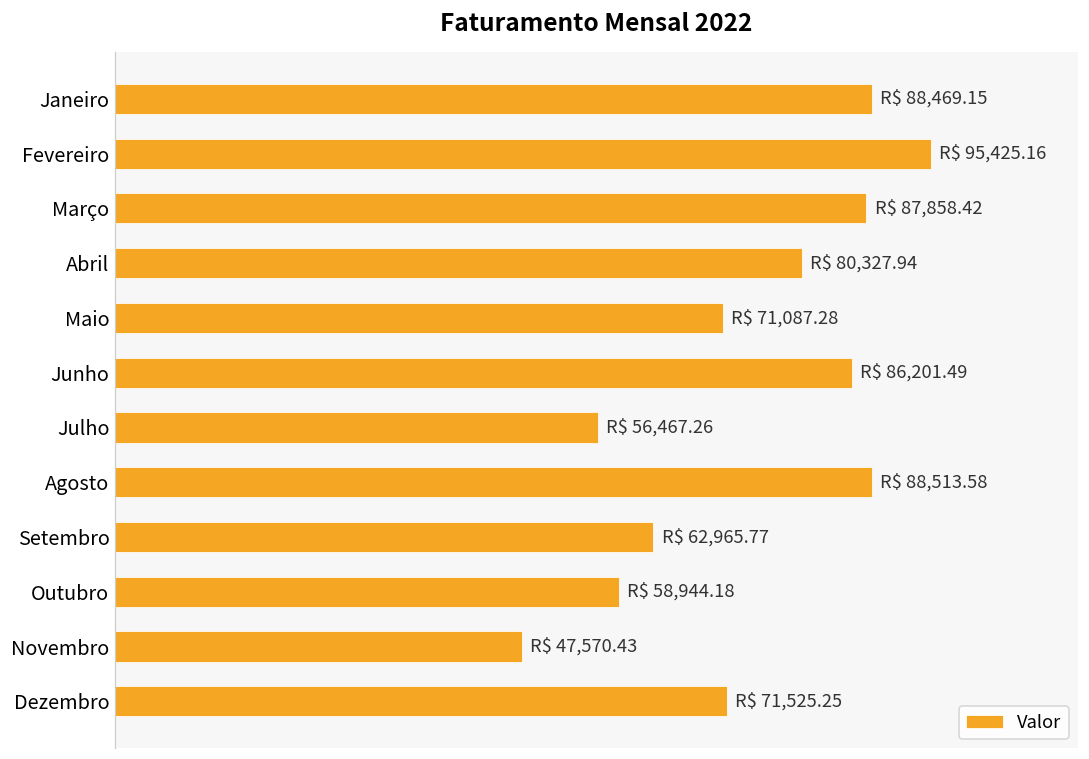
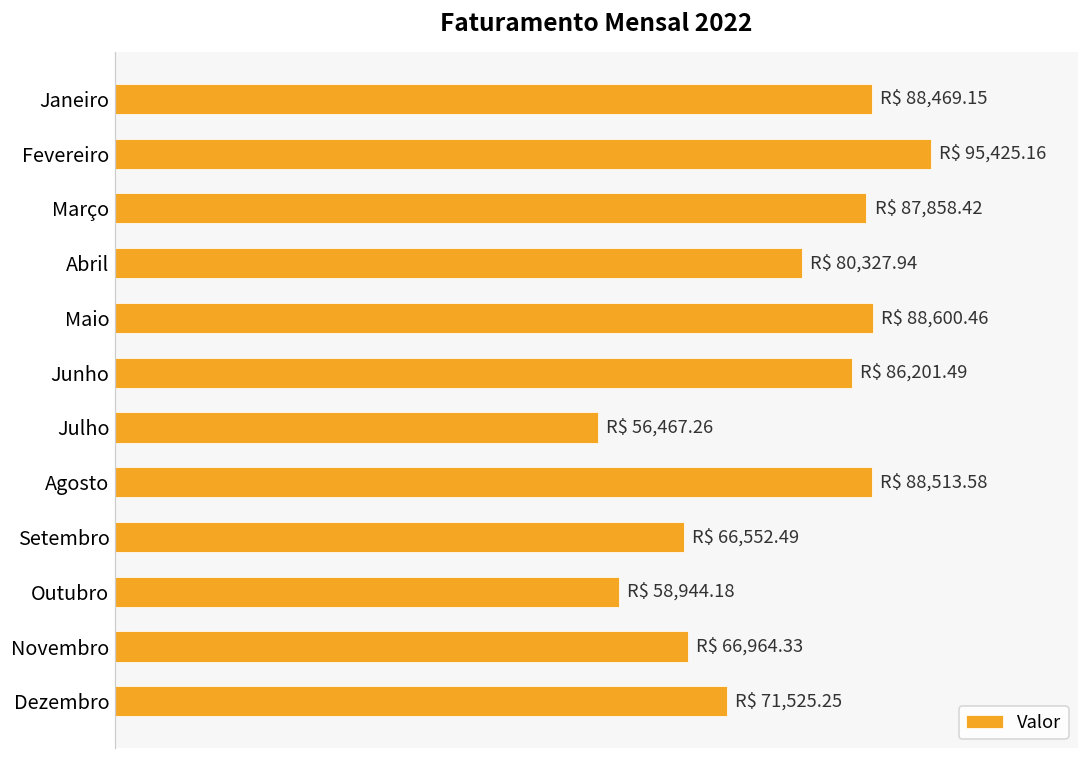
Maio: 71,087.28 -> 88,600.46
Setembro: 62,965.77 -> 66,552.49
Novembro: 47,570.43 -> 66,964.33
